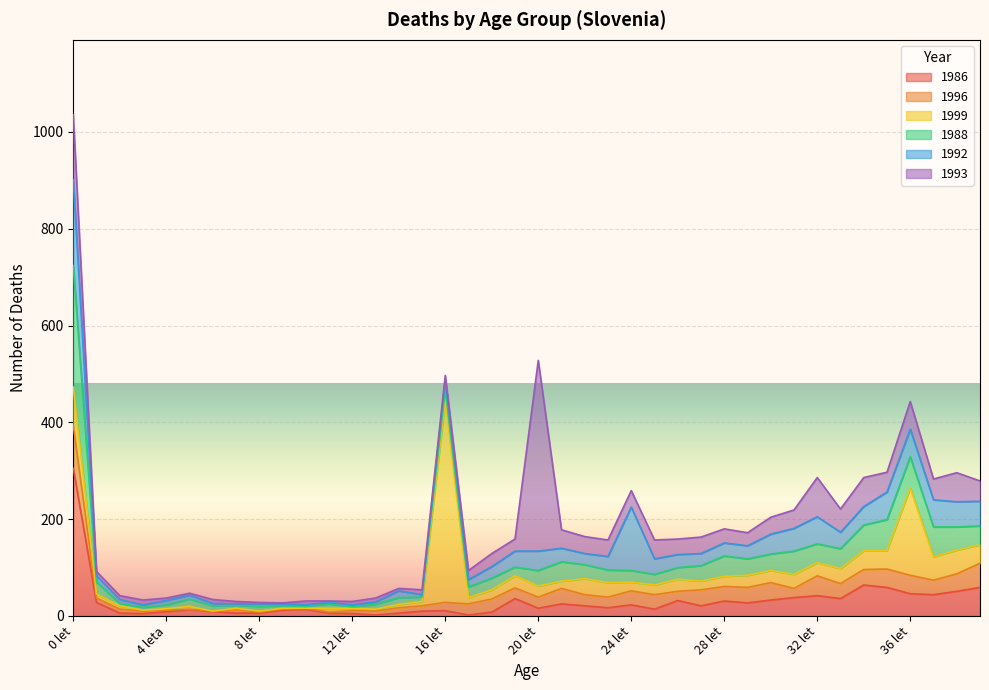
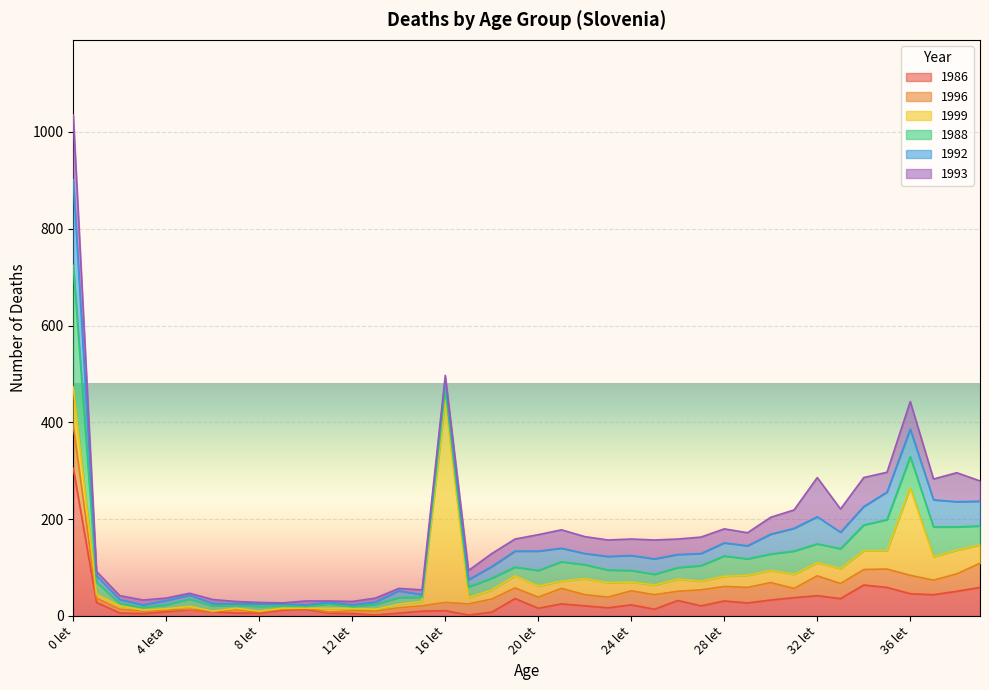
1993, 20 let: 390 -> 30
1992, 24 let: 130 -> 30
